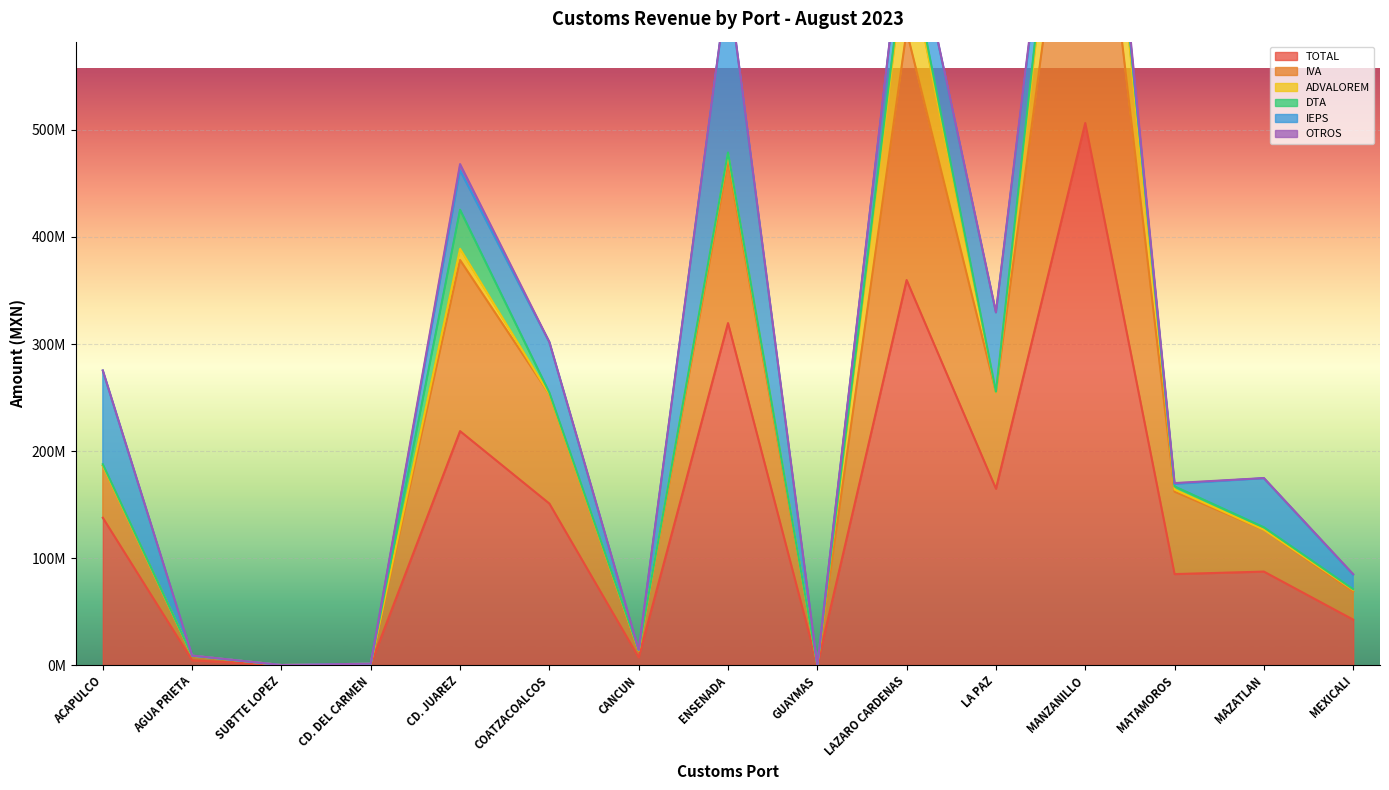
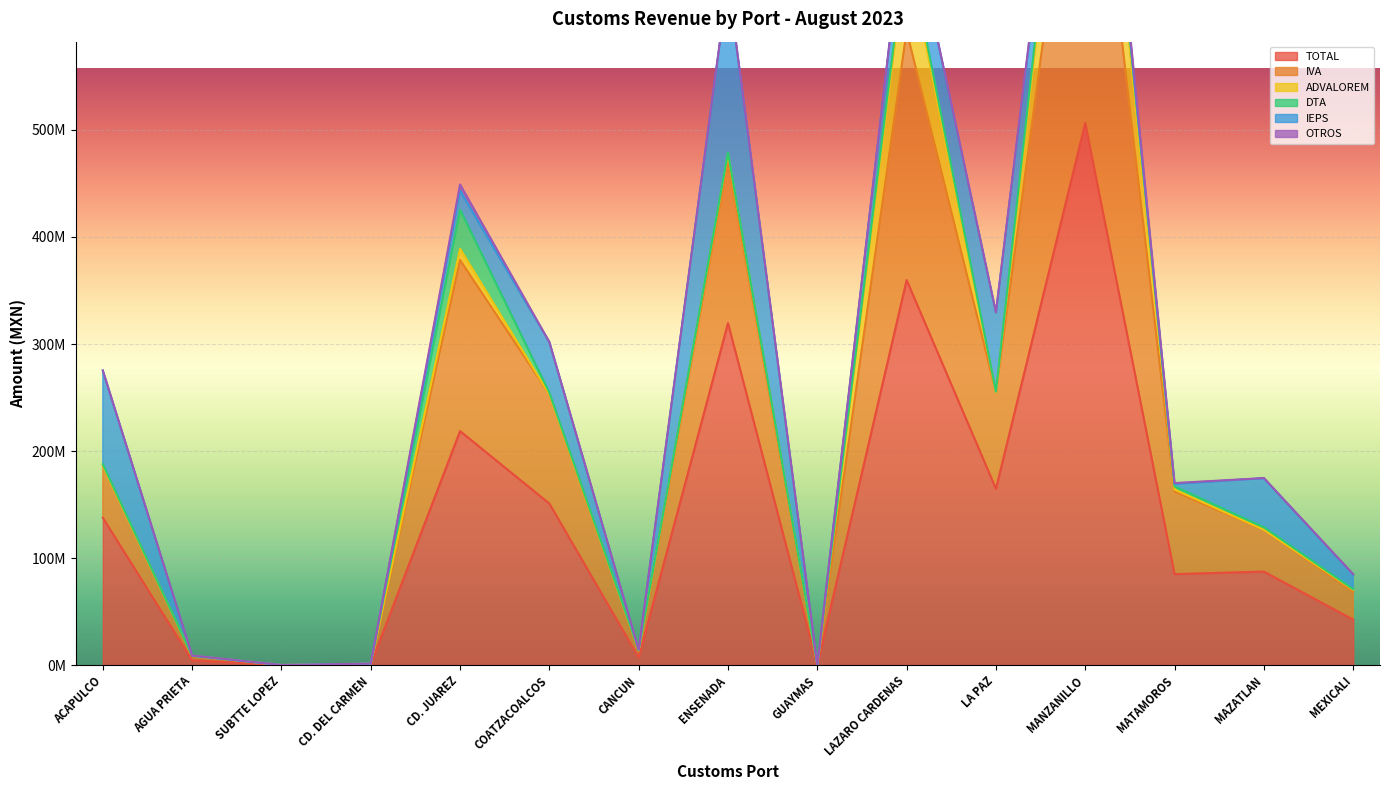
IEPS, CD. JUAREZ: 37000000 -> 18000000
